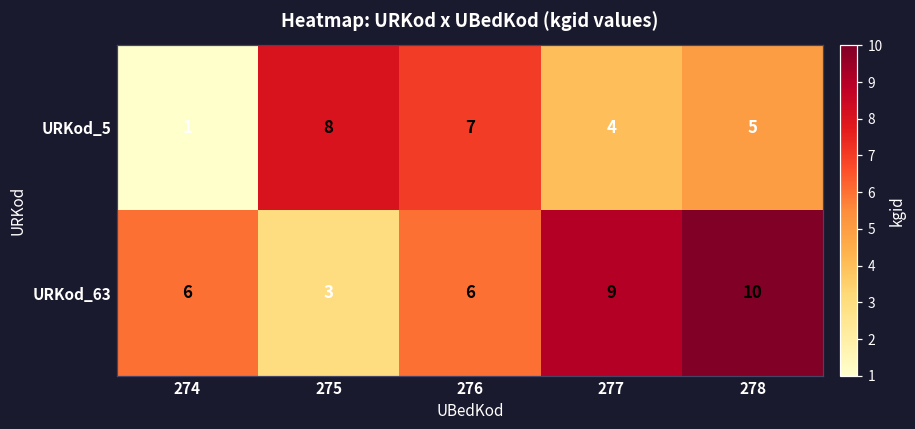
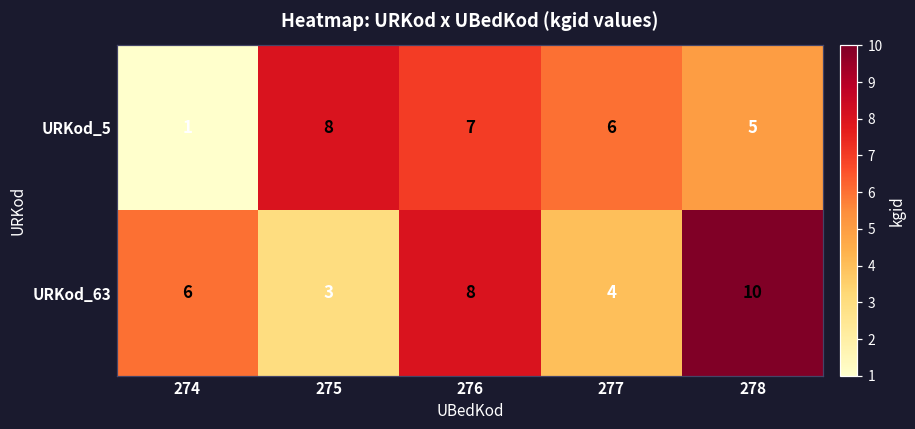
URKod_5, 277: 4 -> 6
URKod_63, 276: 6 -> 8
URKod_63, 277: 9 -> 4
